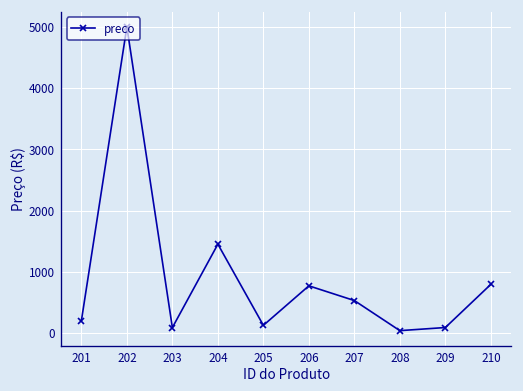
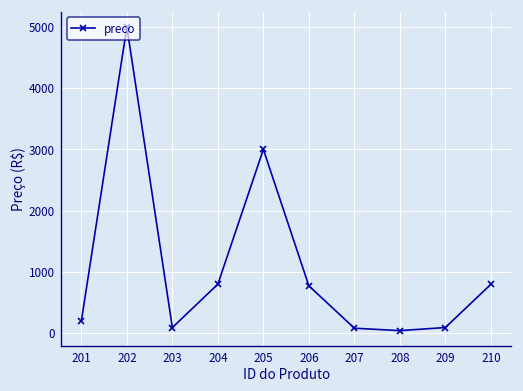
204: 1500 -> 800
205: 100 -> 3000
207: 500 -> 100
